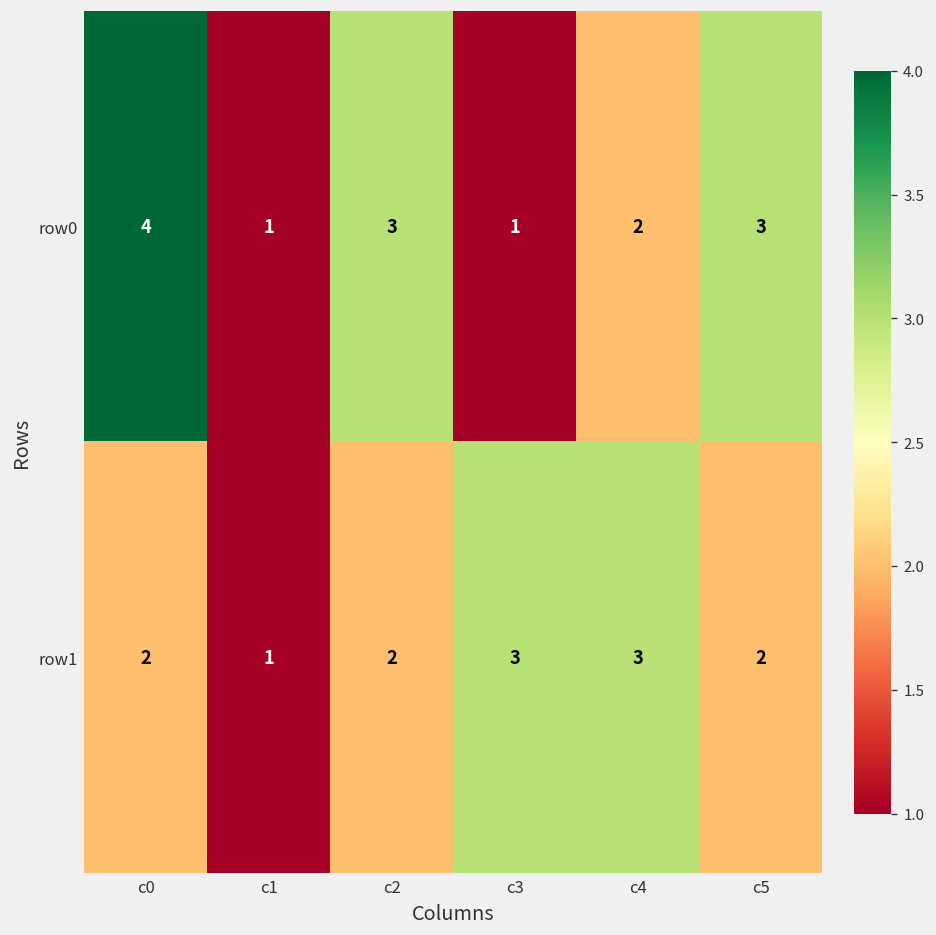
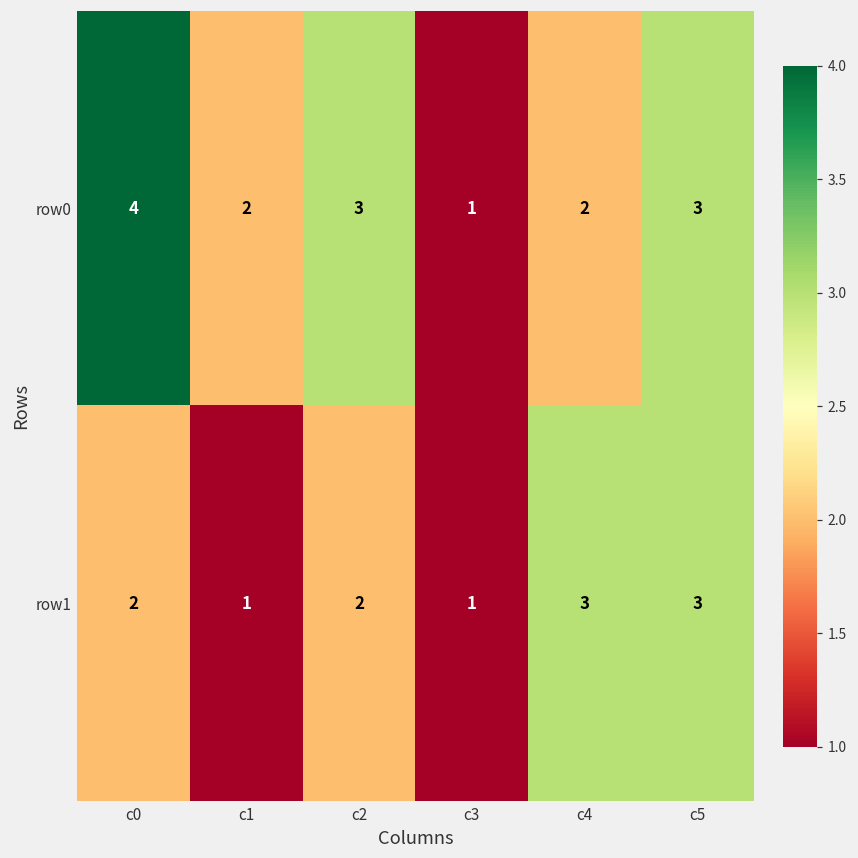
row0, c1: 1 -> 2
row1, c3: 3 -> 1
row1, c5: 2 -> 3
